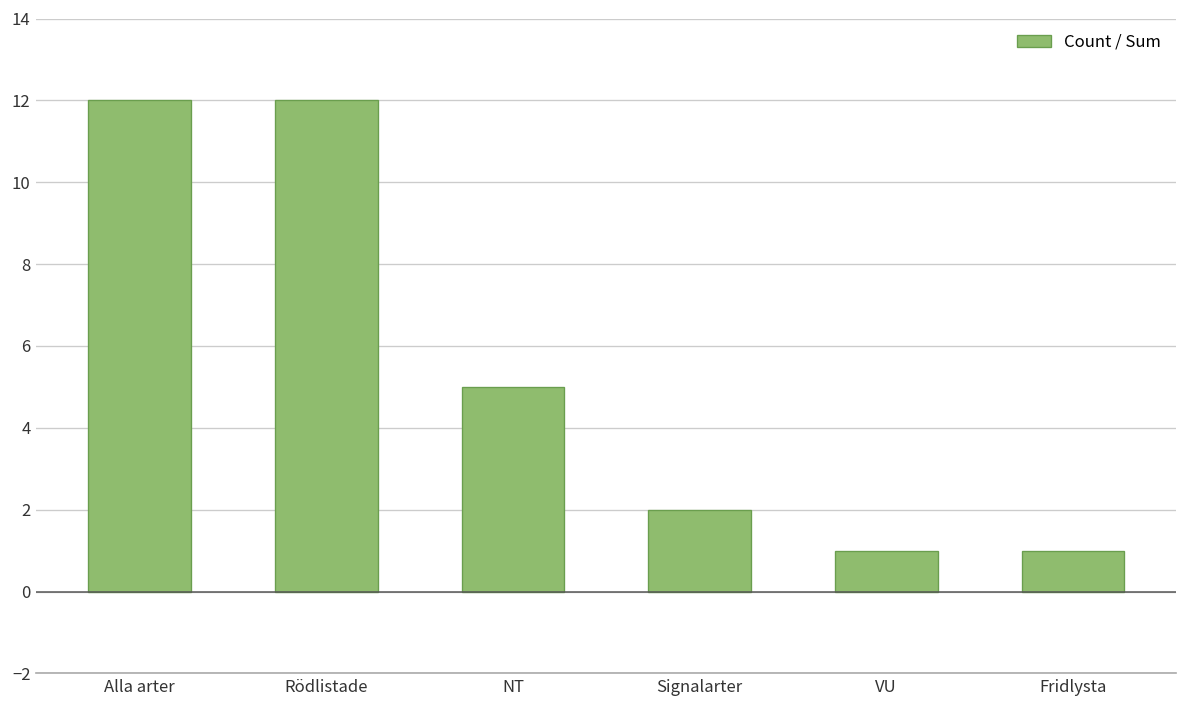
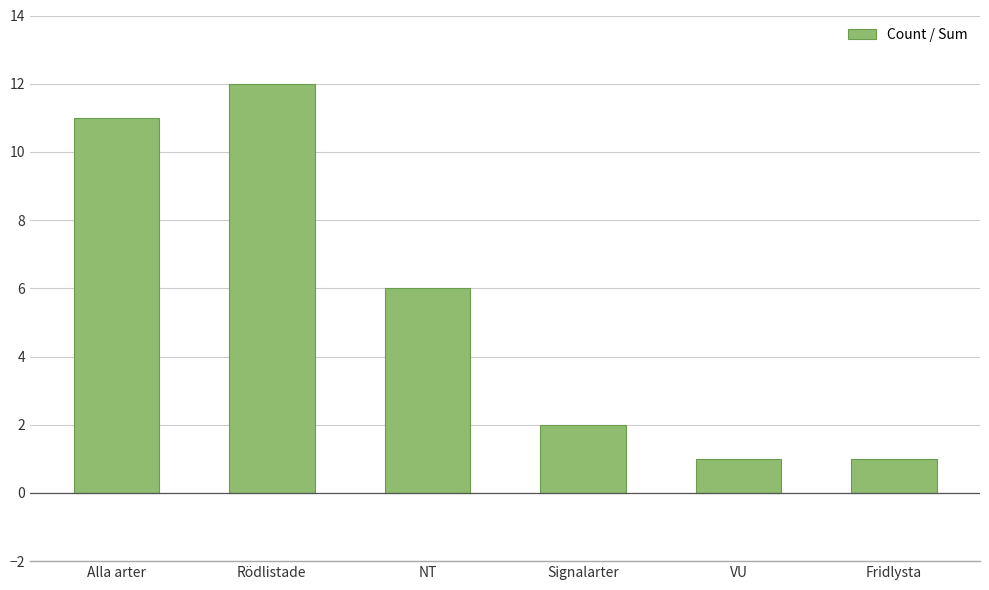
Alla arter: 12 -> 11
NT: 5 -> 6
